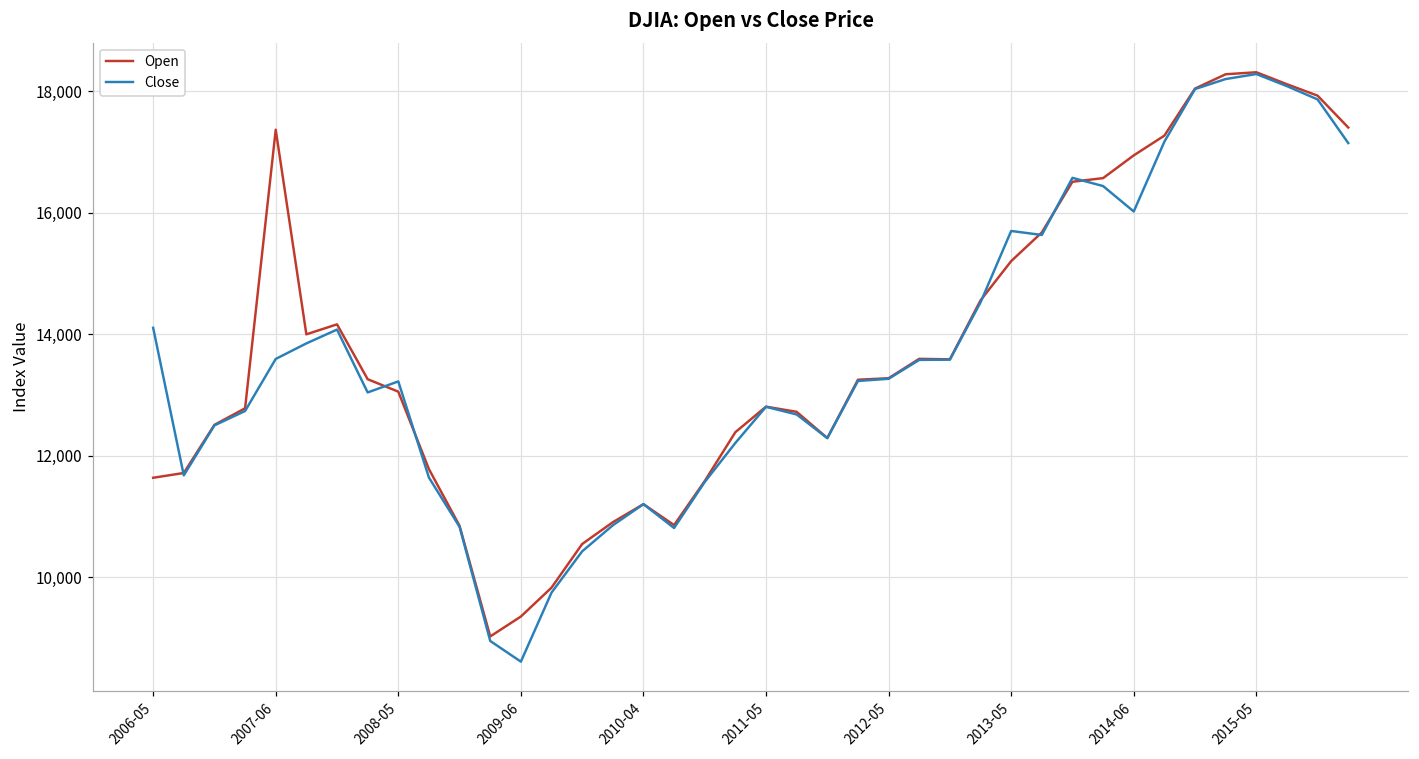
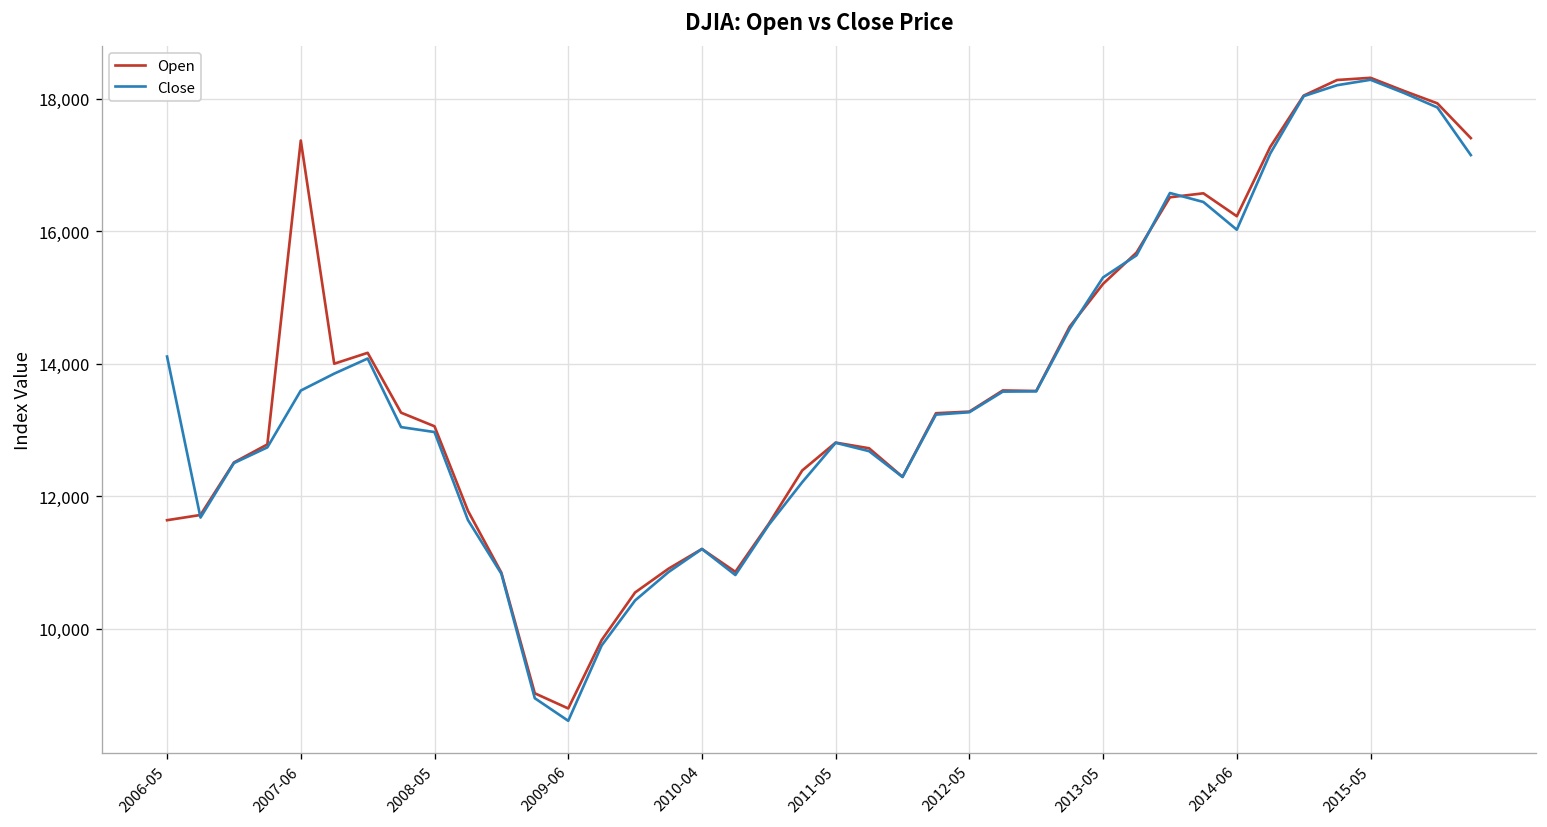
Close, 2008-05: 13,200 -> 13,000
Open, 2009-06: 9,400 -> 8,800
Close, 2013-05: 15,700 -> 15,300
Open, 2014-06: 16,900 -> 16,200
